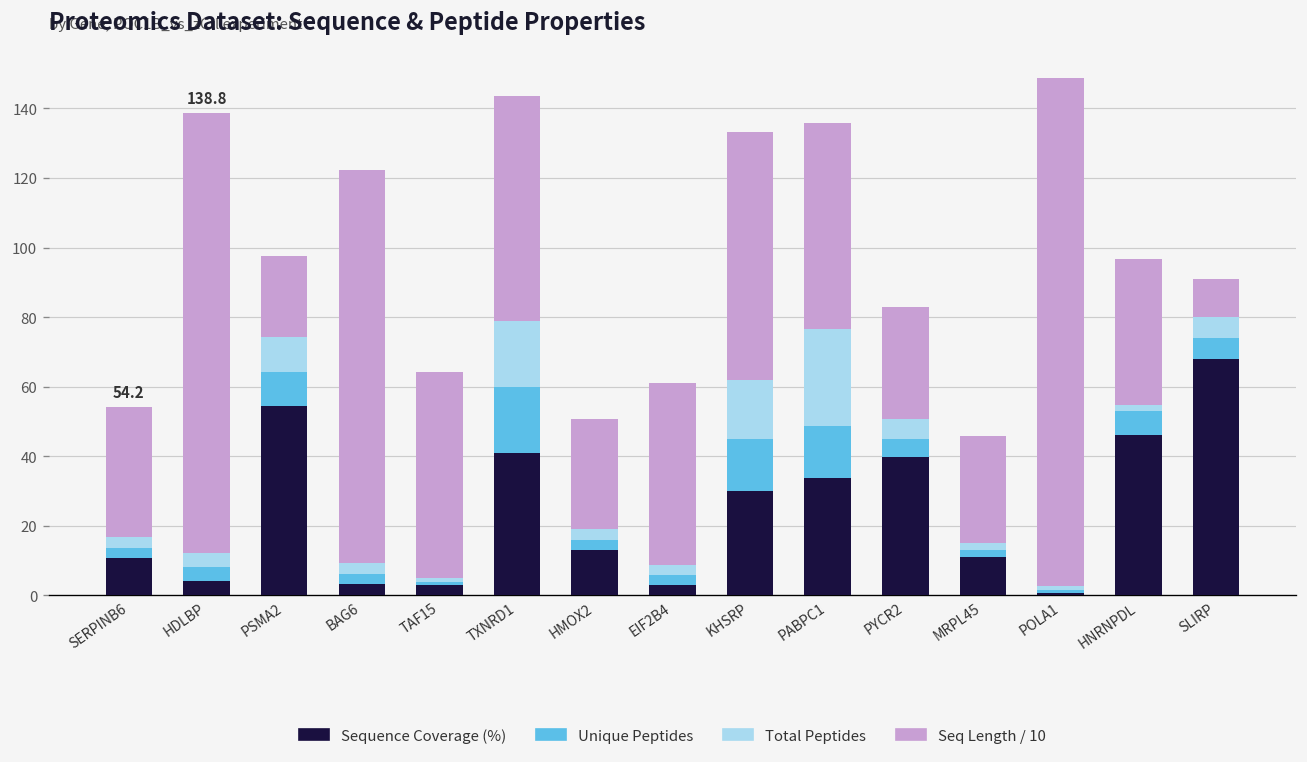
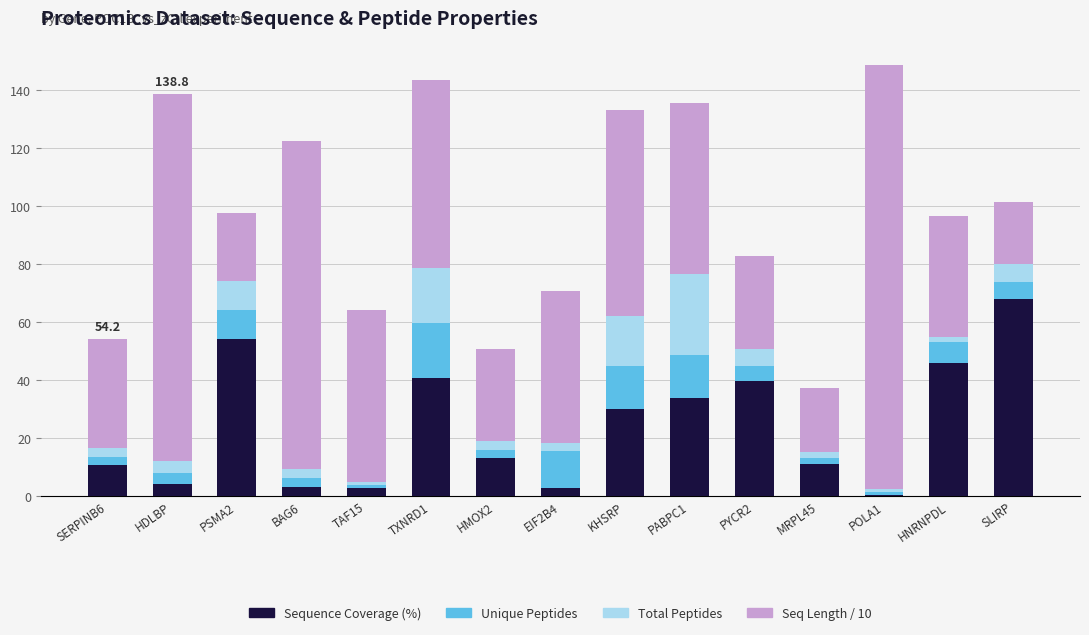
Unique Peptides, EIF2B4: 3 -> 13
Seq Length / 10, MRPL45: 31 -> 22
Seq Length / 10, SLIRP: 11 -> 21
